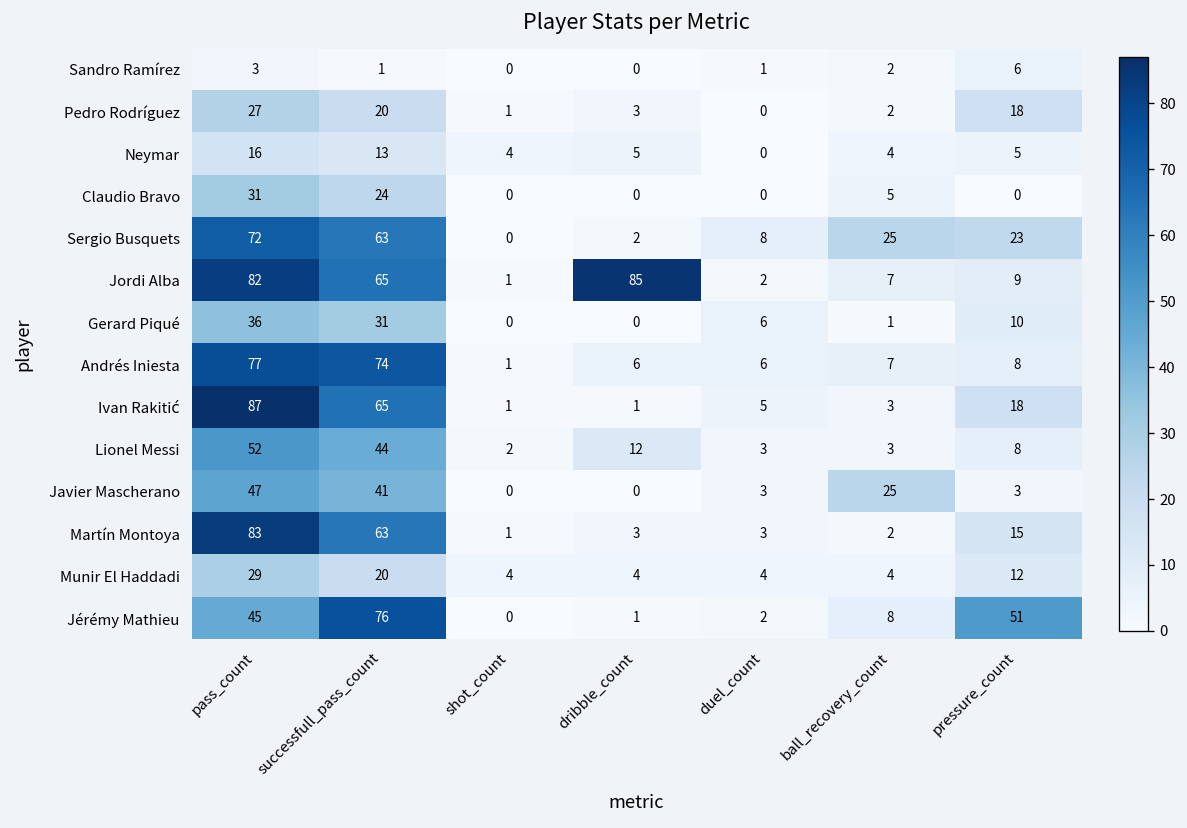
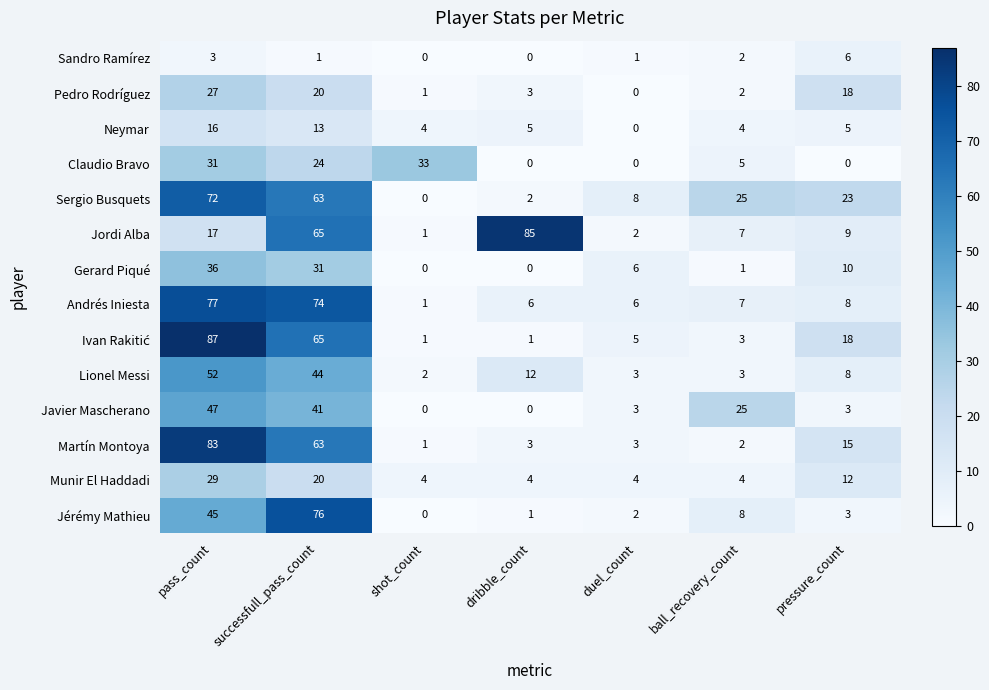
Claudio Bravo, shot_count: 0 -> 33
Jordi Alba, pass_count: 82 -> 17
Jérémy Mathieu, pressure_count: 51 -> 3
